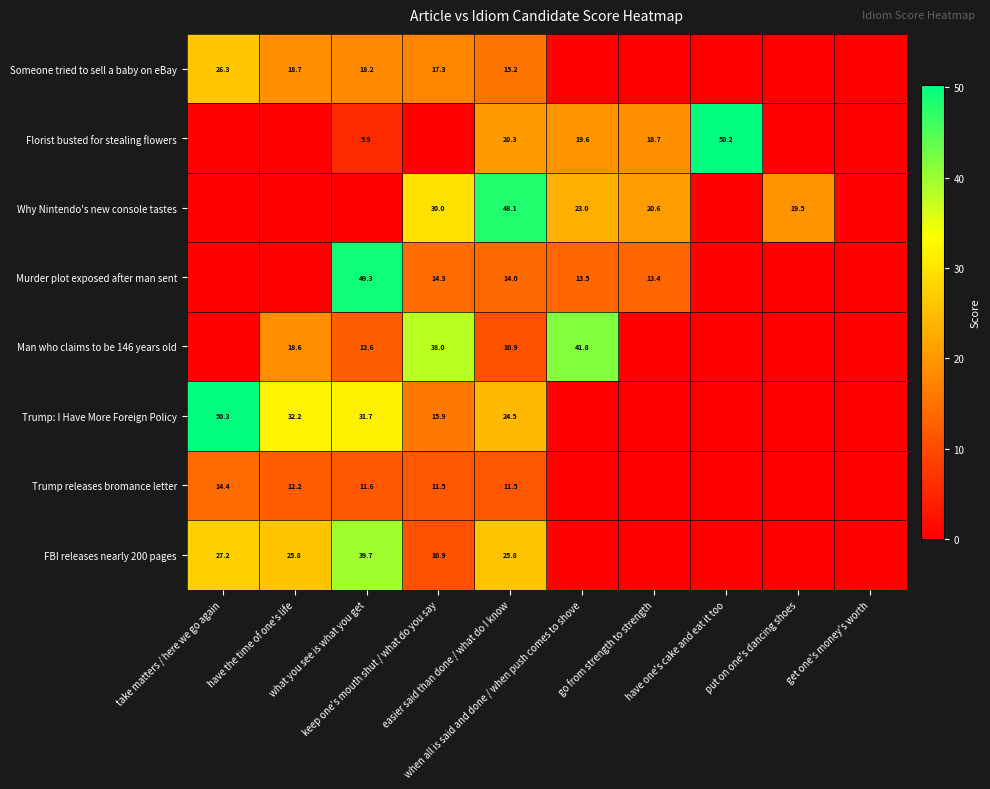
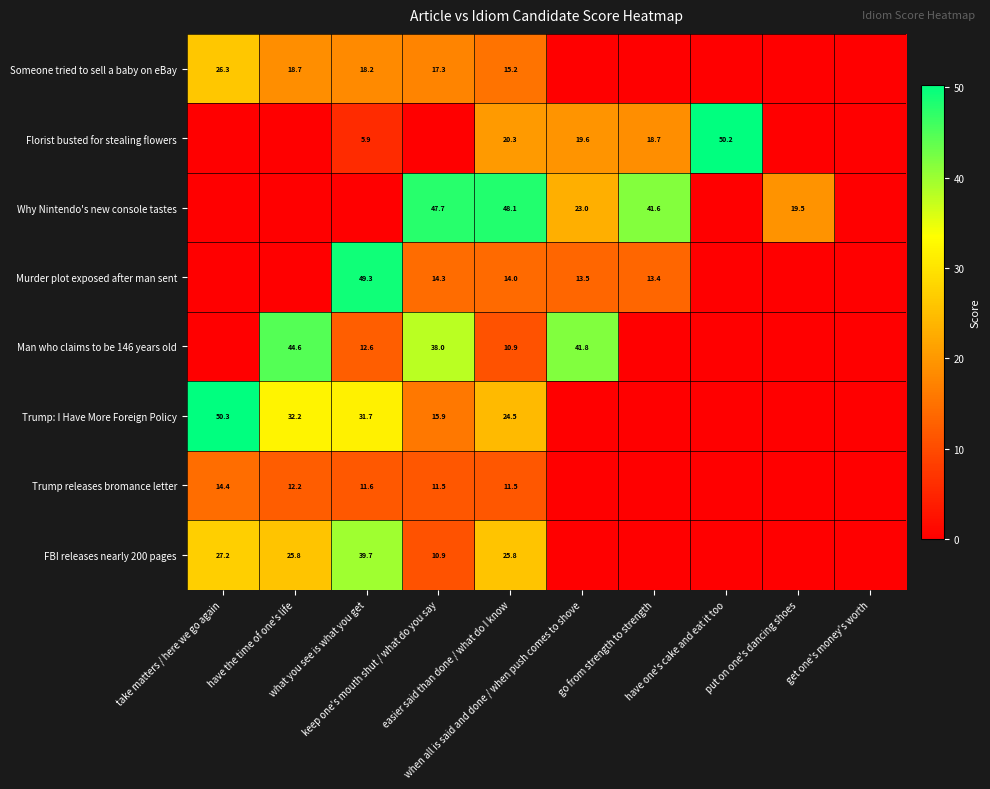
Why Nintendo's new console tastes, keep one's mouth shut / what do you say: 30.0 -> 47.7
Why Nintendo's new console tastes, go from strength to strength: 20.6 -> 41.6
Man who claims to be 146 years old, have the time of one's life: 18.6 -> 44.6
